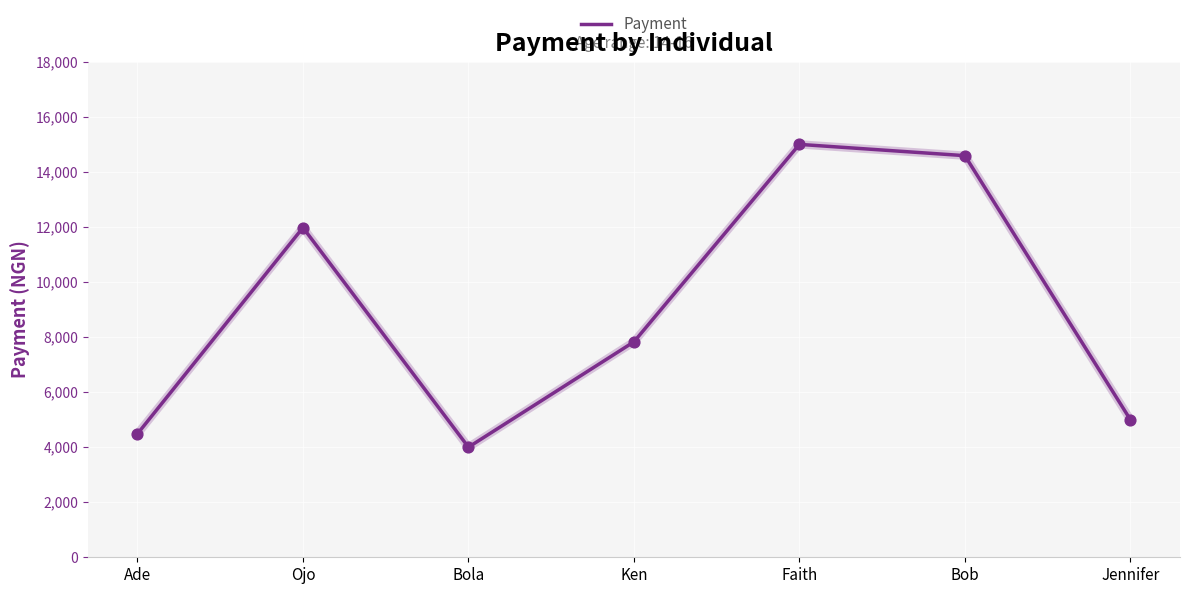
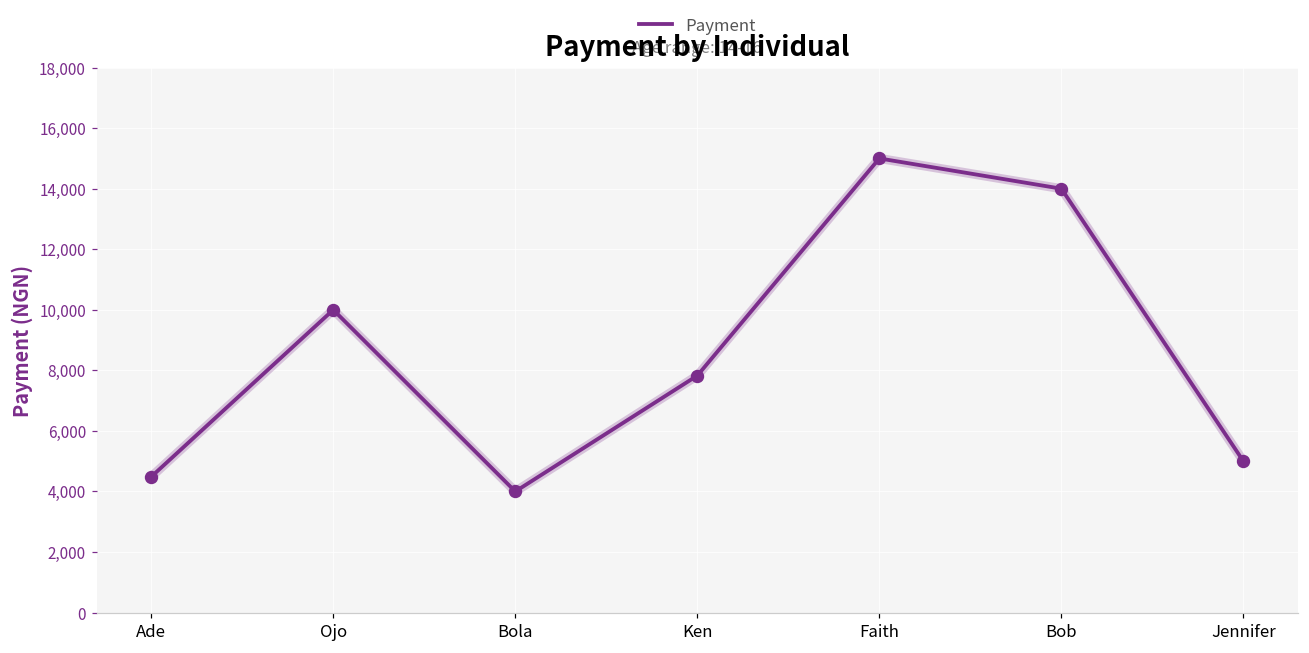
Ojo: 12,000 -> 10,000
Bob: 14,600 -> 14,000
